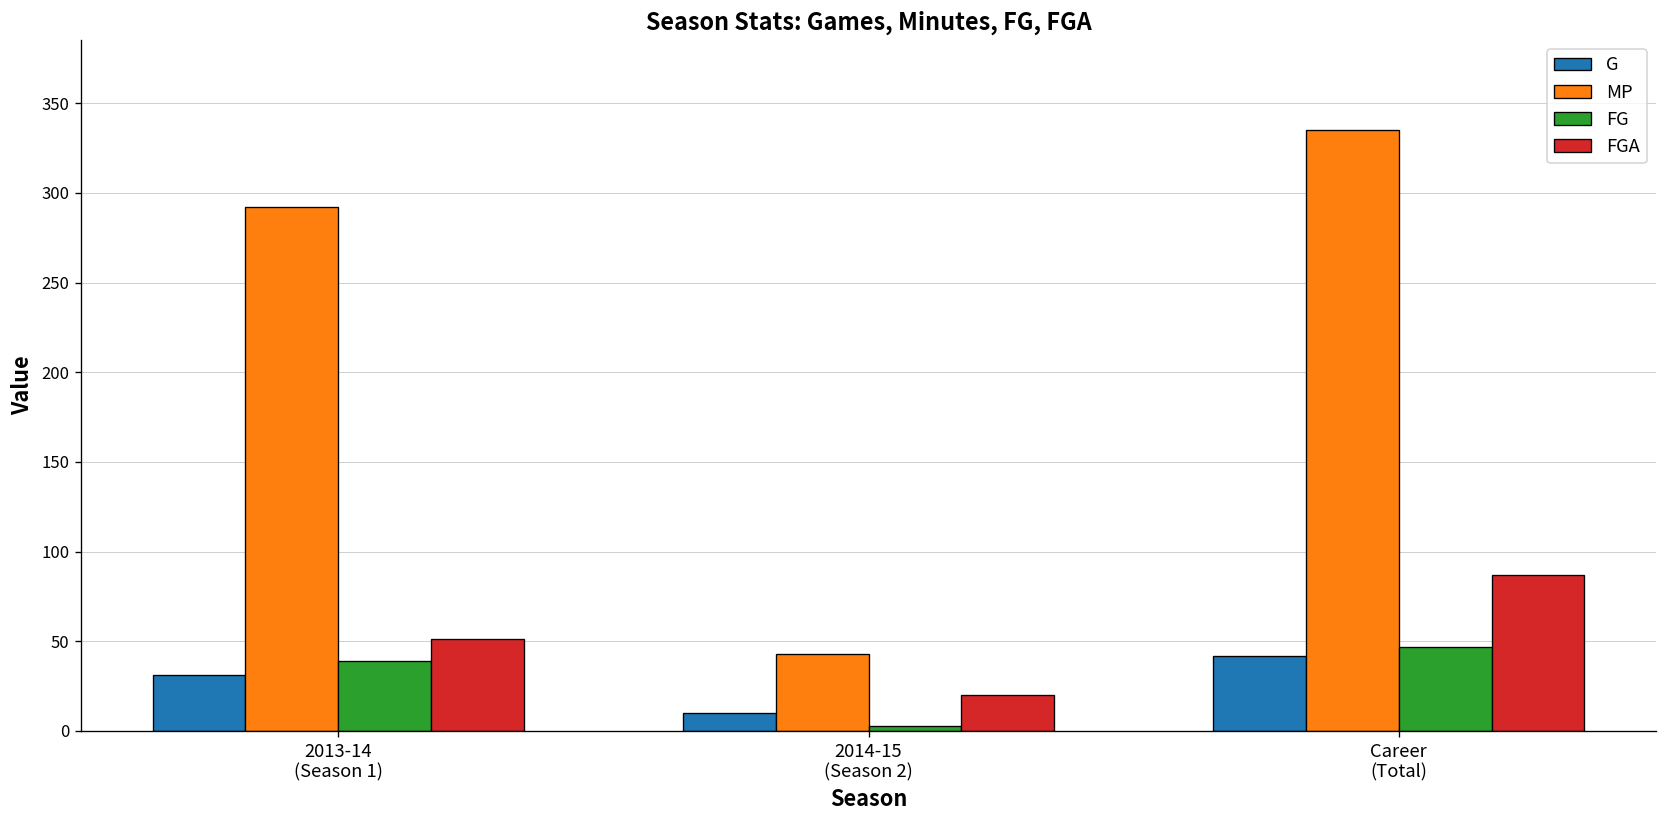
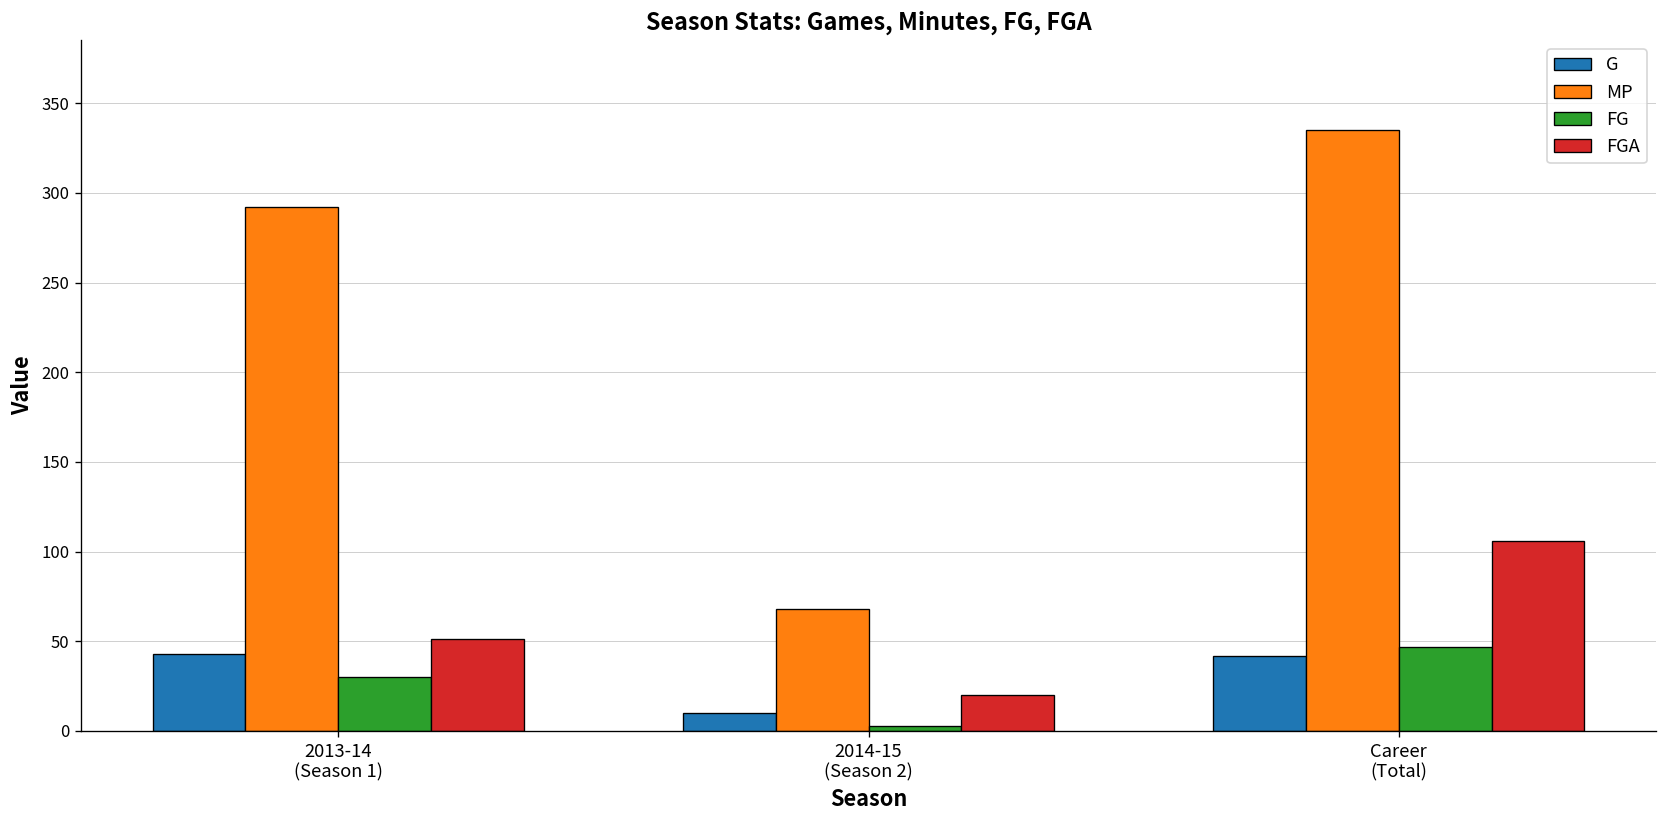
G, 2013-14 (Season 1): 31 -> 43
FG, 2013-14 (Season 1): 39 -> 30
MP, 2014-15 (Season 2): 43 -> 68
FGA, Career (Total): 87 -> 106
